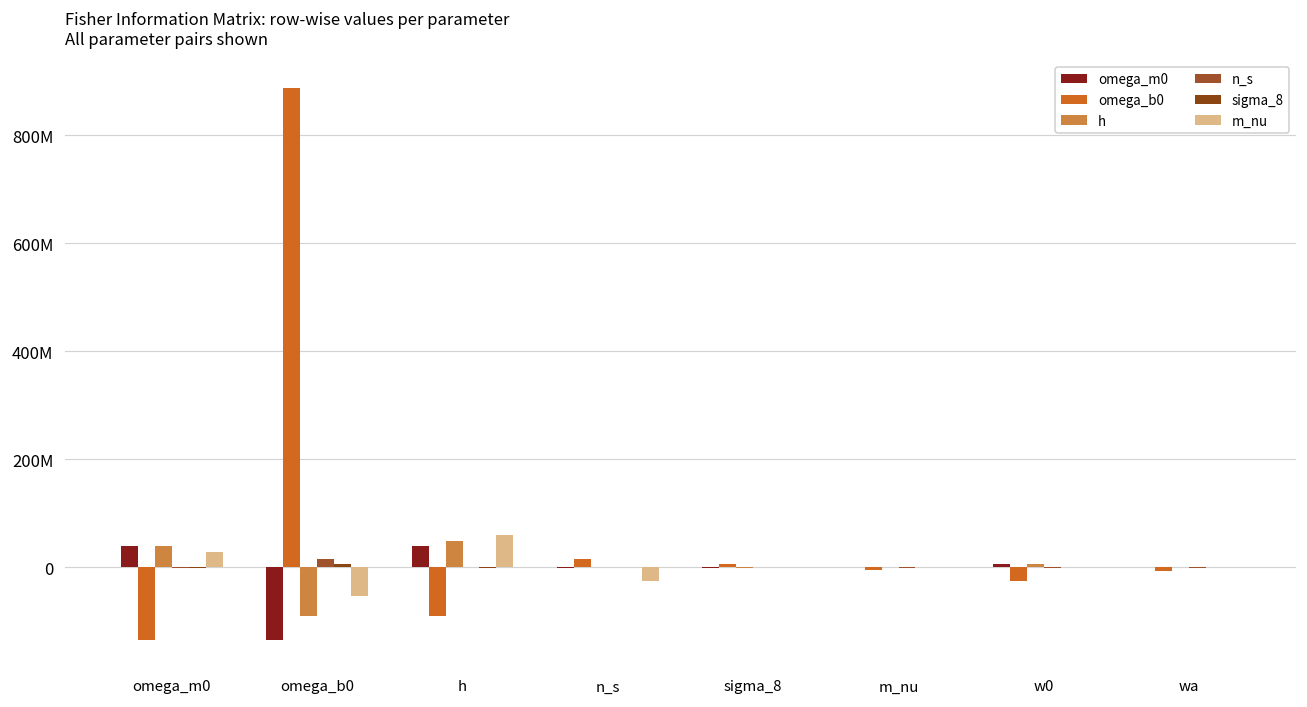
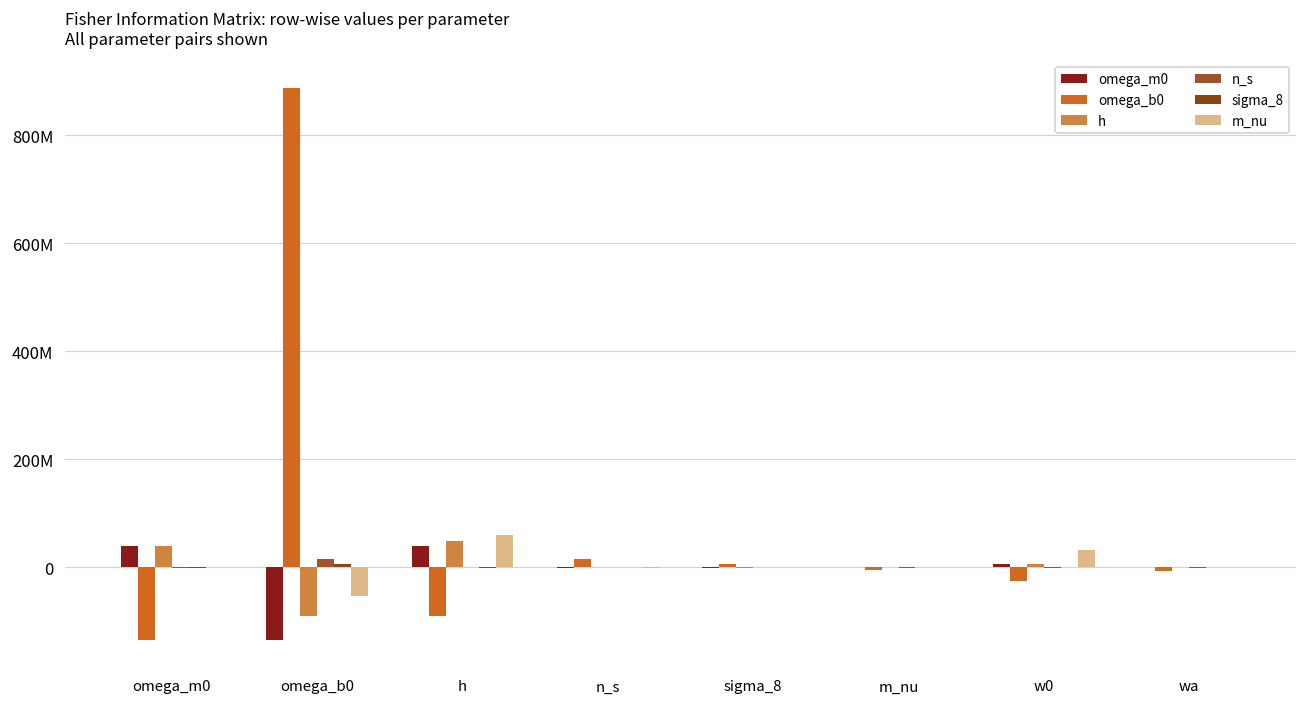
m_nu, omega_m0: 30000000 -> 0
m_nu, n_s: -30000000 -> 0
m_nu, w0: 0 -> 30000000
